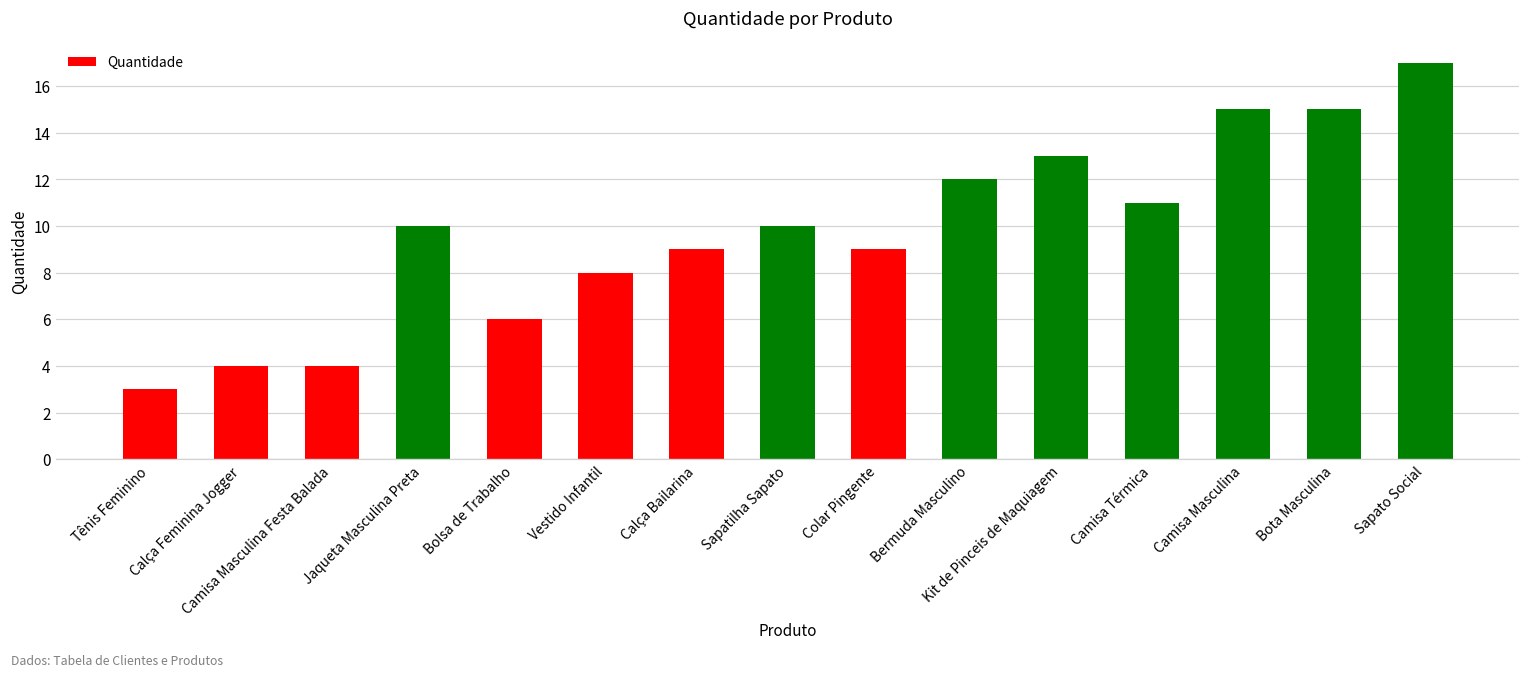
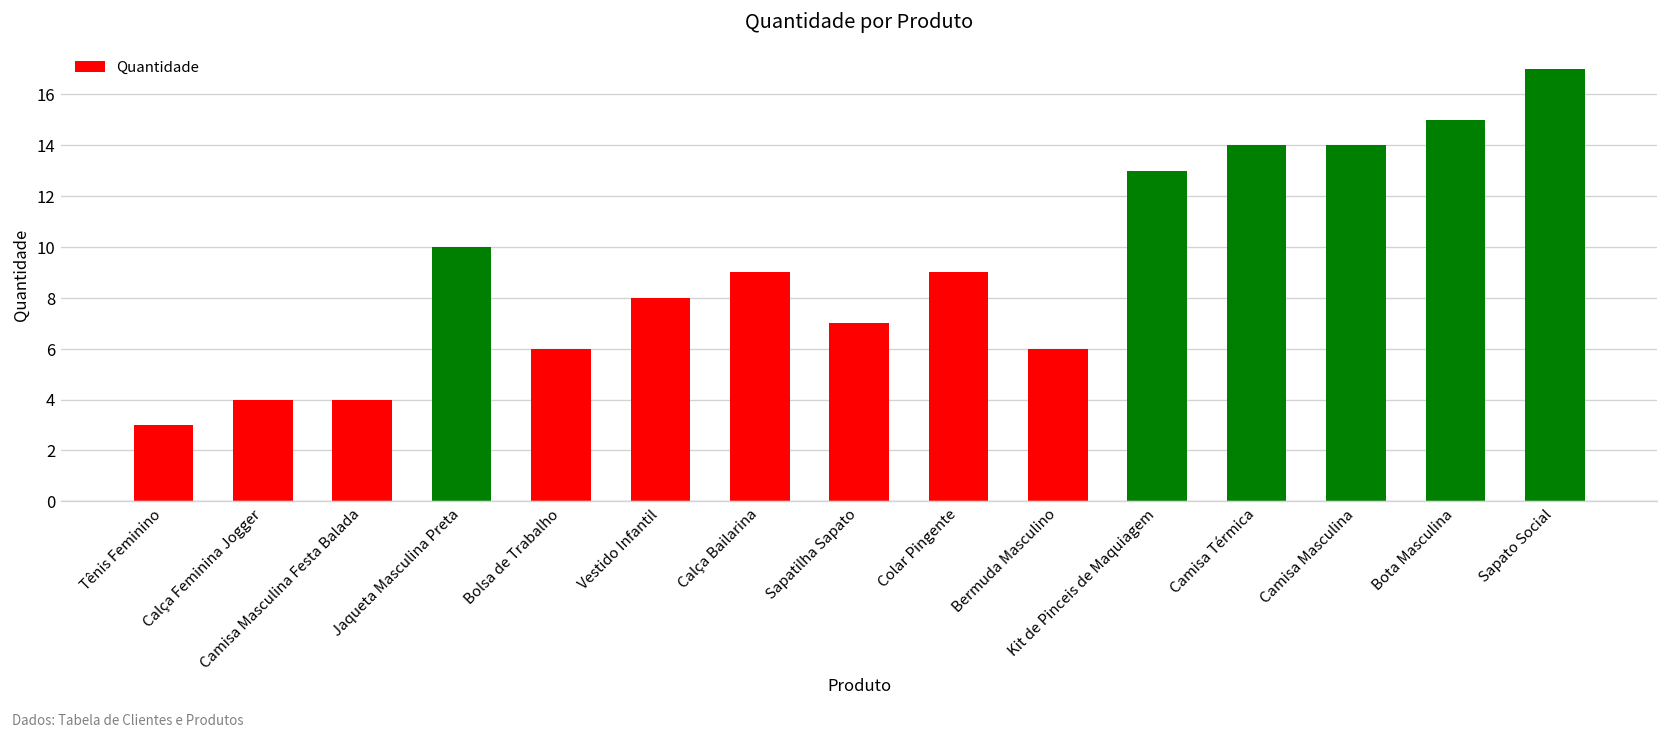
Sapatilha Sapato: 10 -> 7
Bermuda Masculino: 12 -> 6
Camisa Térmica: 11 -> 14
Camisa Masculina: 15 -> 14
